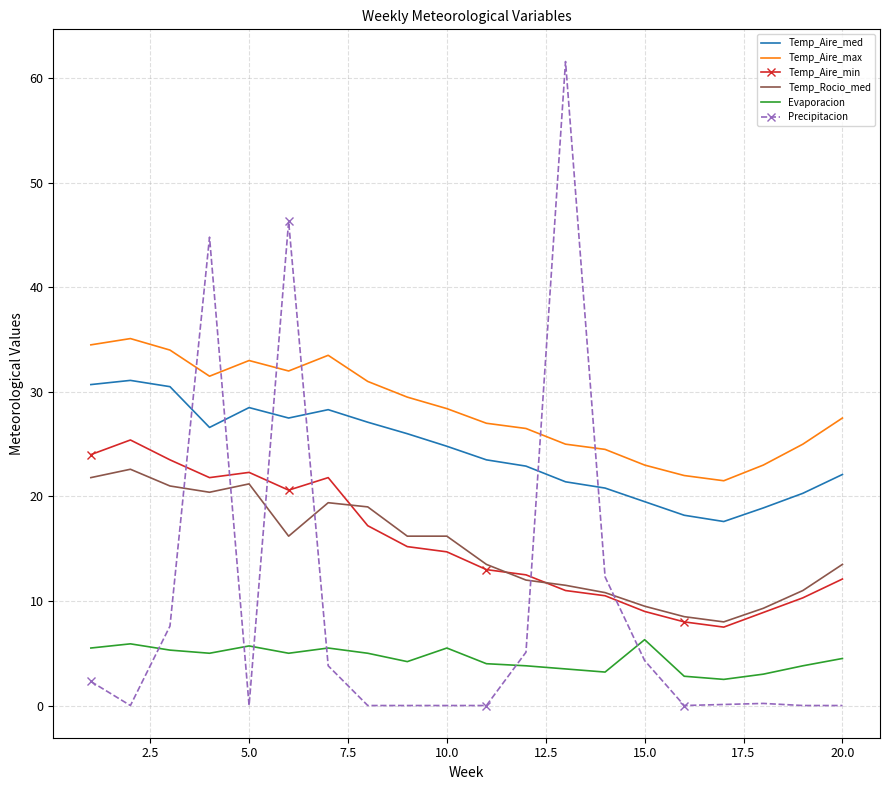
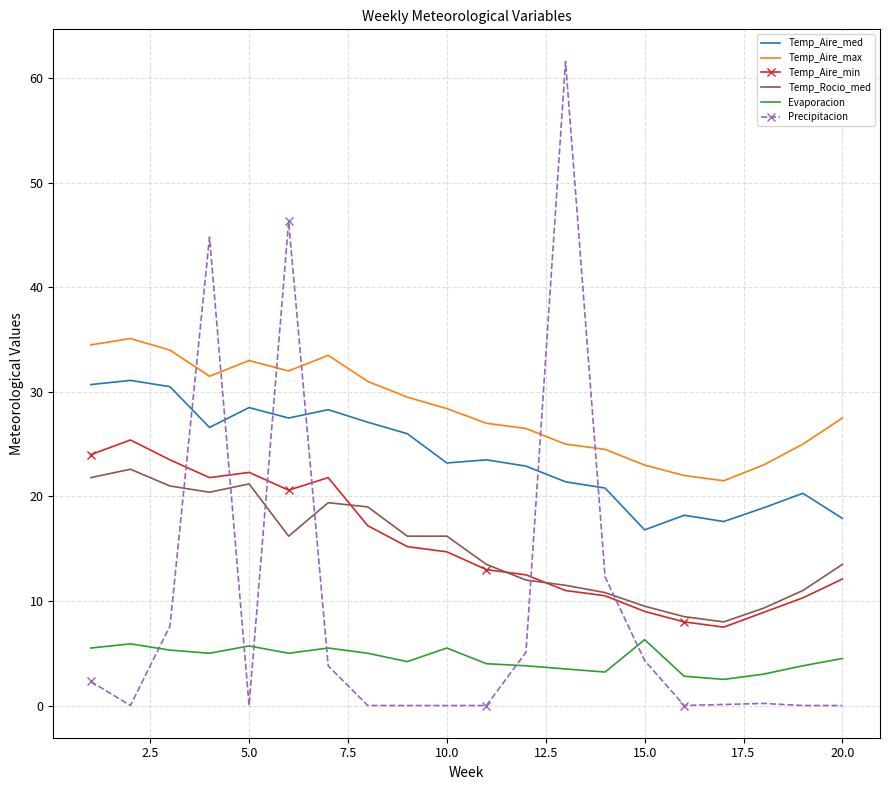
Temp_Aire_med, 10.0: 24.8 -> 23.2
Temp_Aire_med, 15.0: 19.5 -> 16.8
Temp_Aire_med, 20.0: 22.1 -> 17.9
